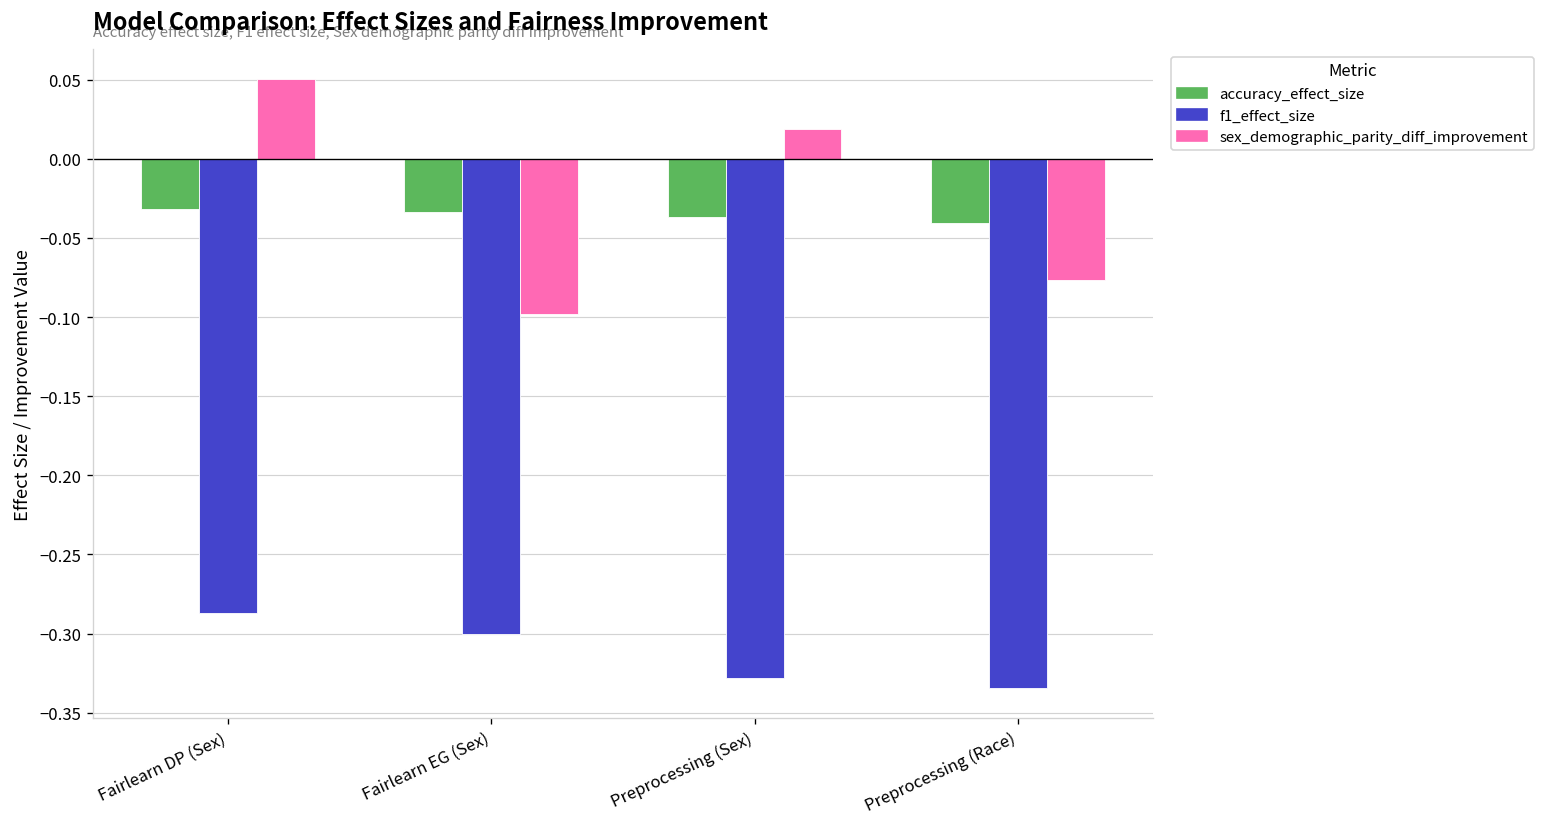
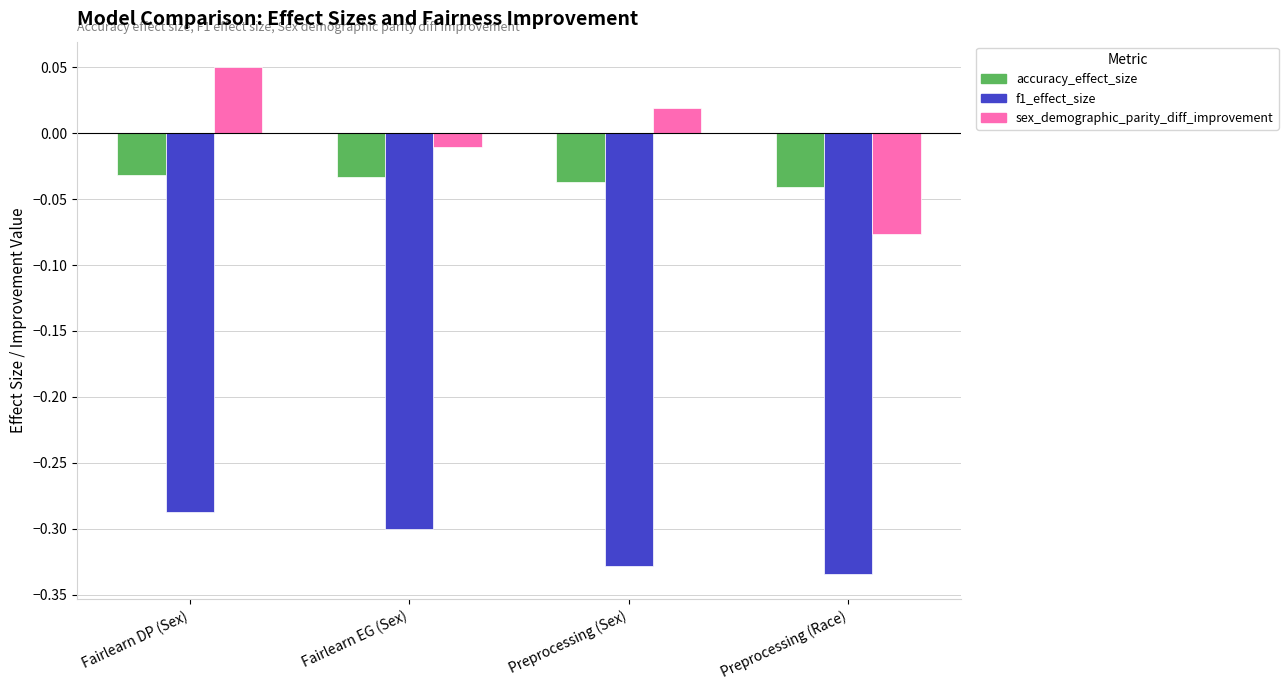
sex_demographic_parity_diff_improvement, Fairlearn EG (Sex): -0.098 -> -0.010
